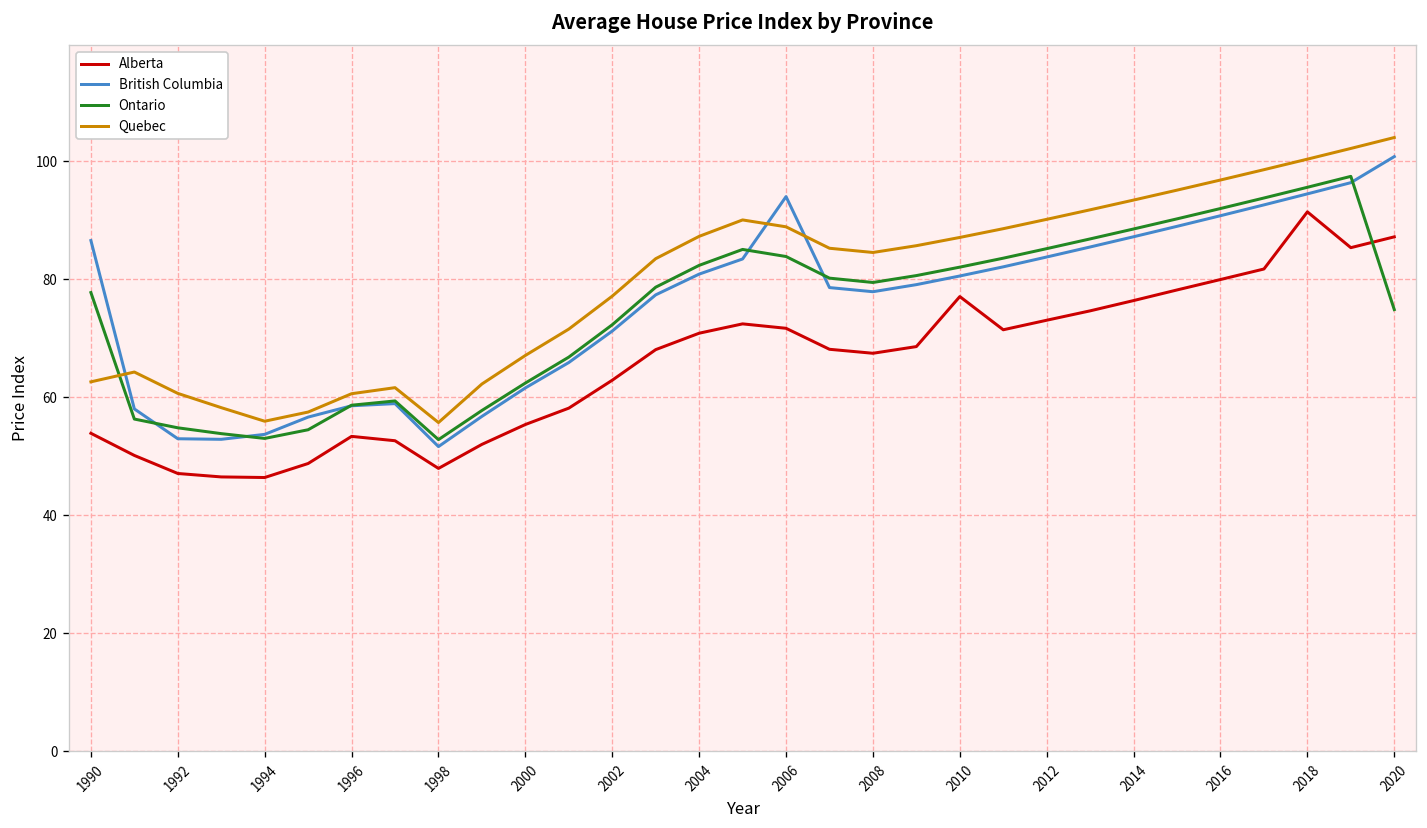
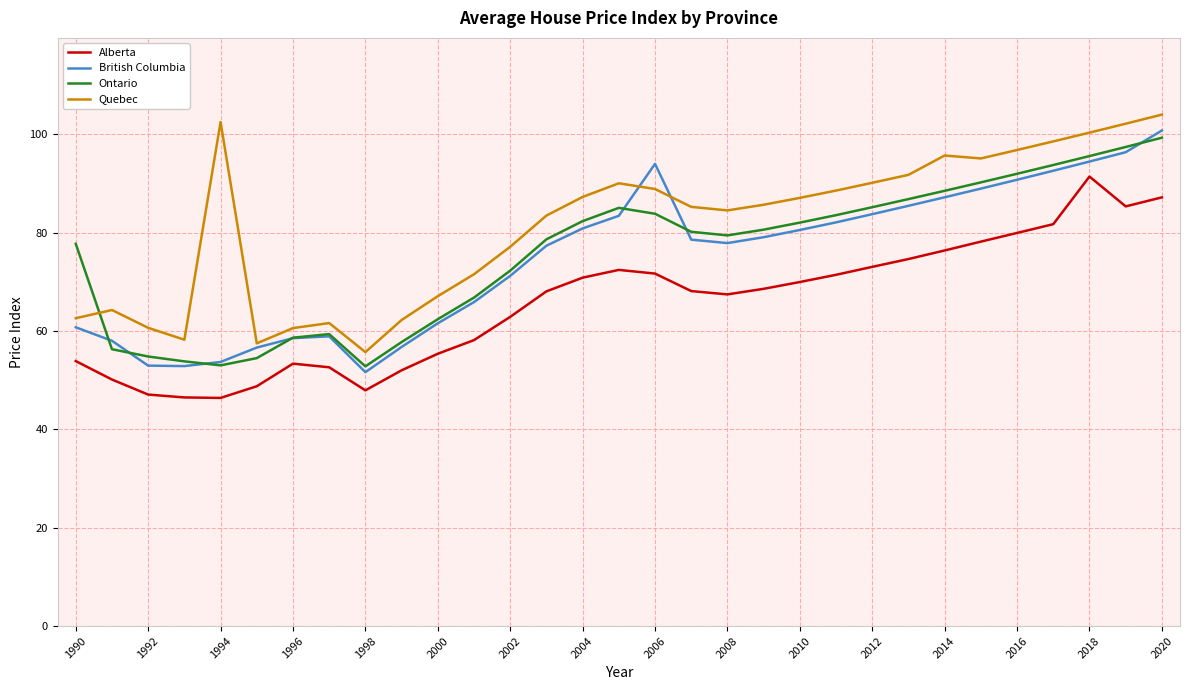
British Columbia, 1990: 87 -> 61
Quebec, 1994: 56 -> 103
Alberta, 2010: 77 -> 70
Quebec, 2014: 93 -> 96
Ontario, 2020: 75 -> 99
